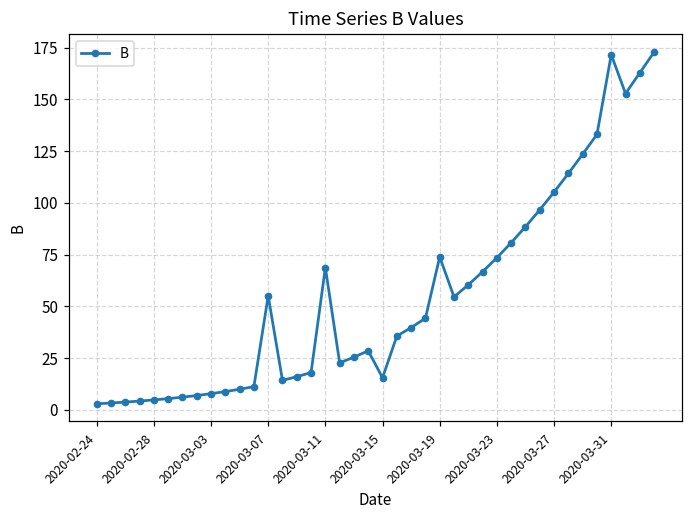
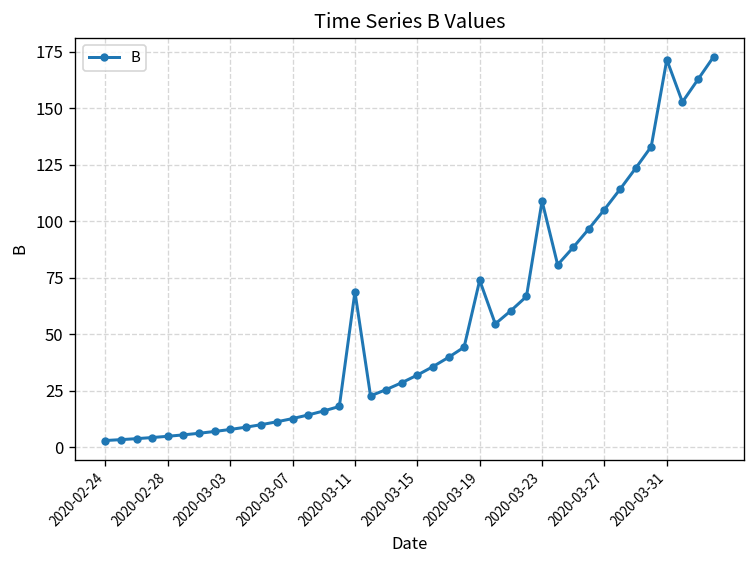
2020-03-07: 55 -> 13
2020-03-15: 16 -> 32
2020-03-23: 74 -> 109
